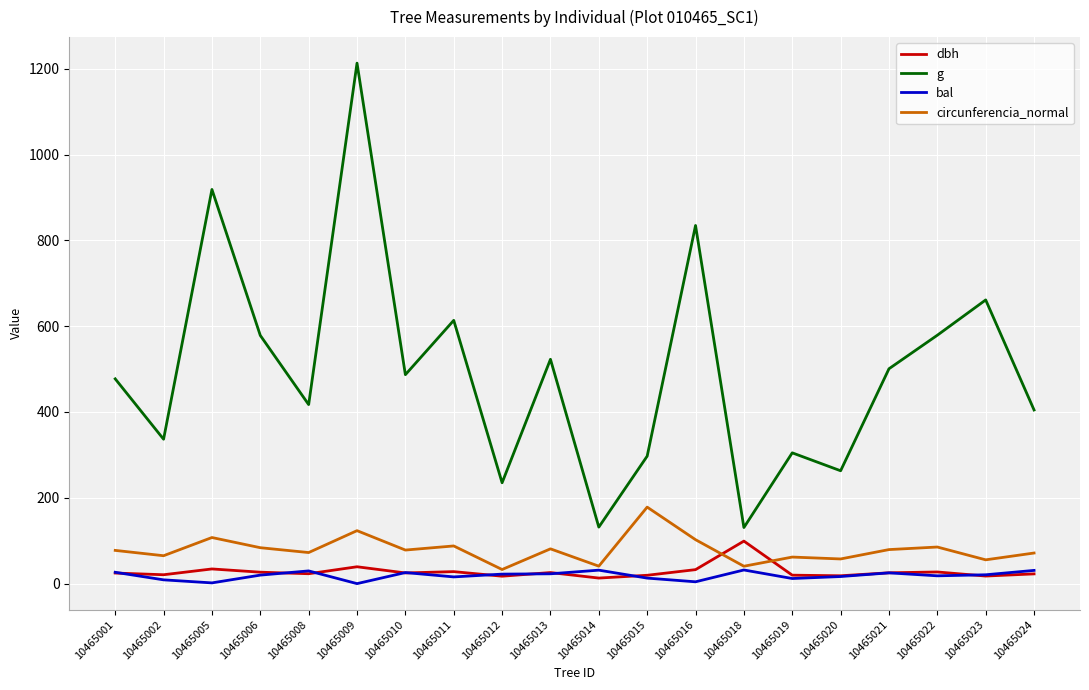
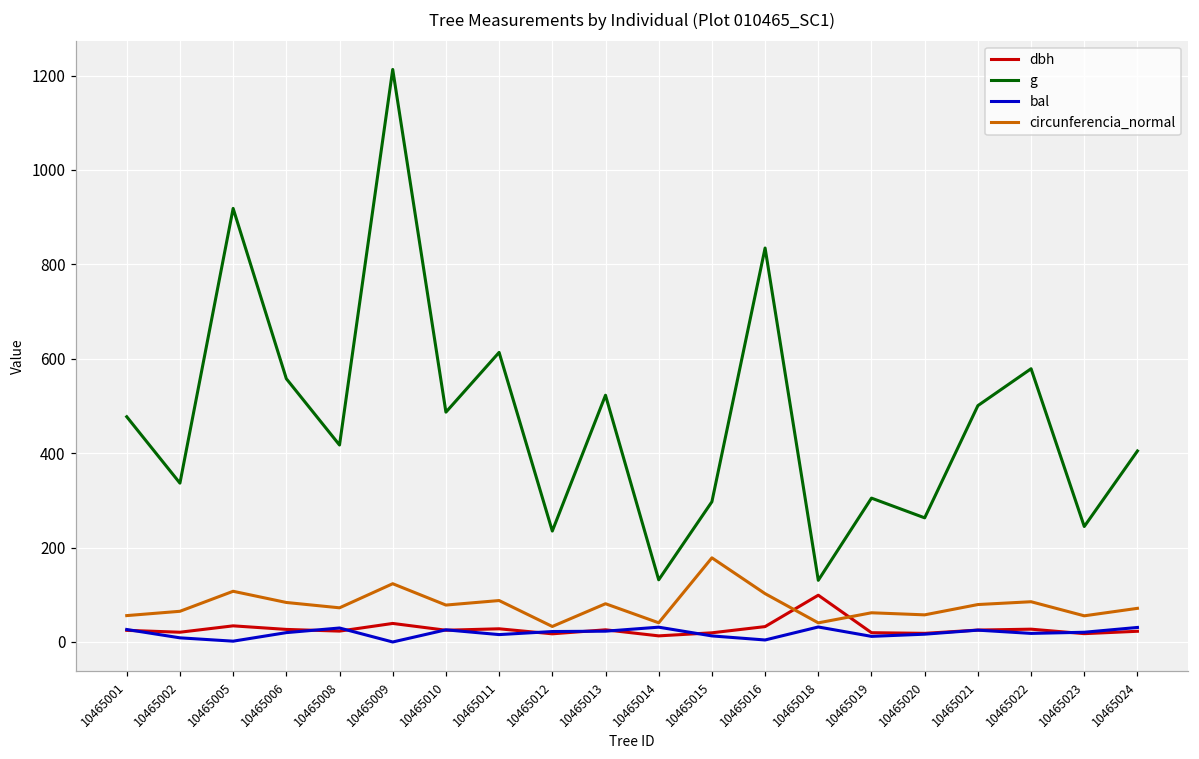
circunferencia_normal, 10465001: 80 -> 60
g, 10465006: 580 -> 560
g, 10465023: 660 -> 240
